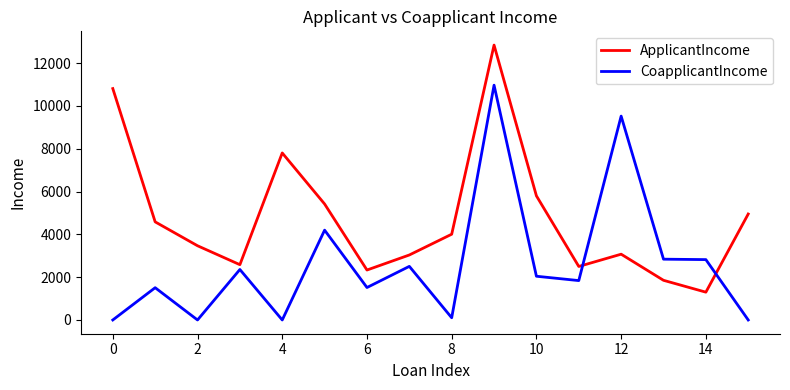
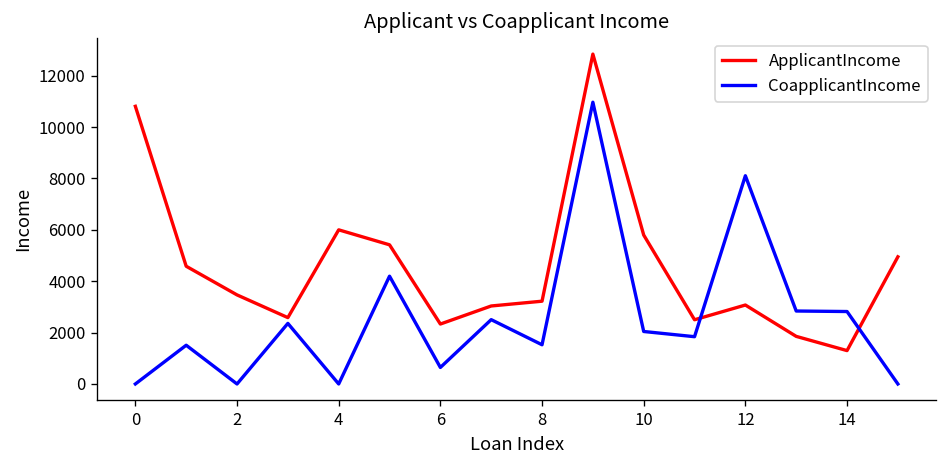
ApplicantIncome, 4: 7800 -> 6000
CoapplicantIncome, 6: 1500 -> 600
ApplicantIncome, 8: 4000 -> 3200
CoapplicantIncome, 8: 100 -> 1500
CoapplicantIncome, 12: 9500 -> 8100
